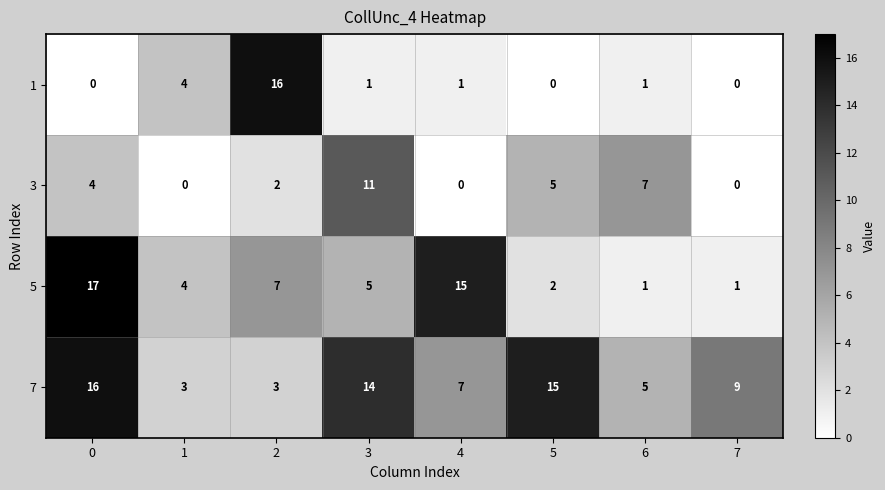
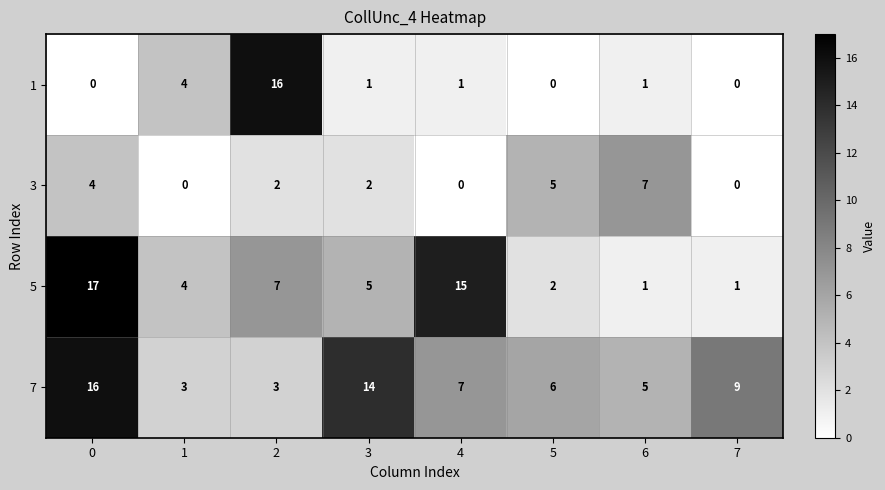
3, 3: 11 -> 2
7, 5: 15 -> 6
